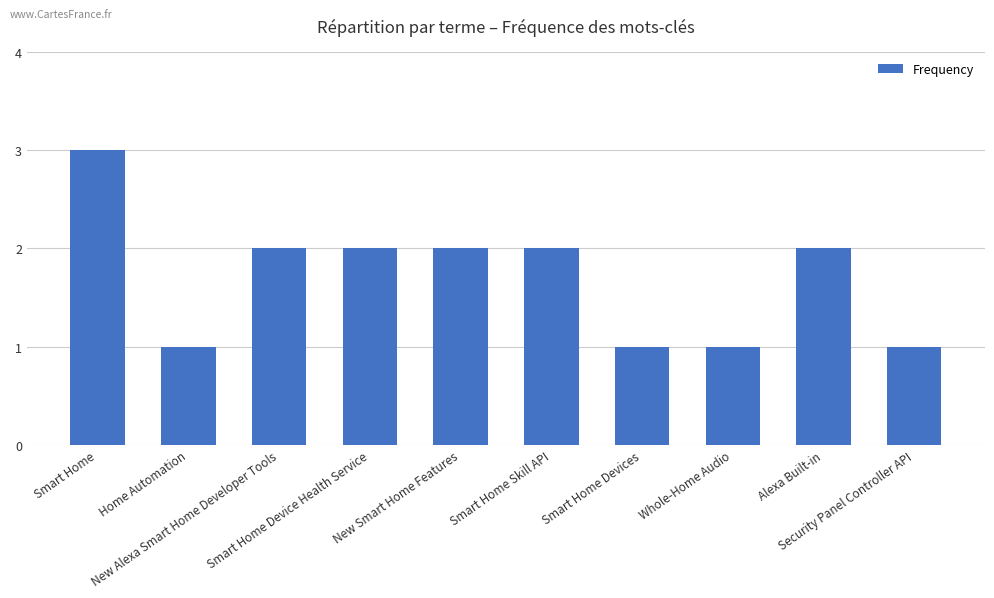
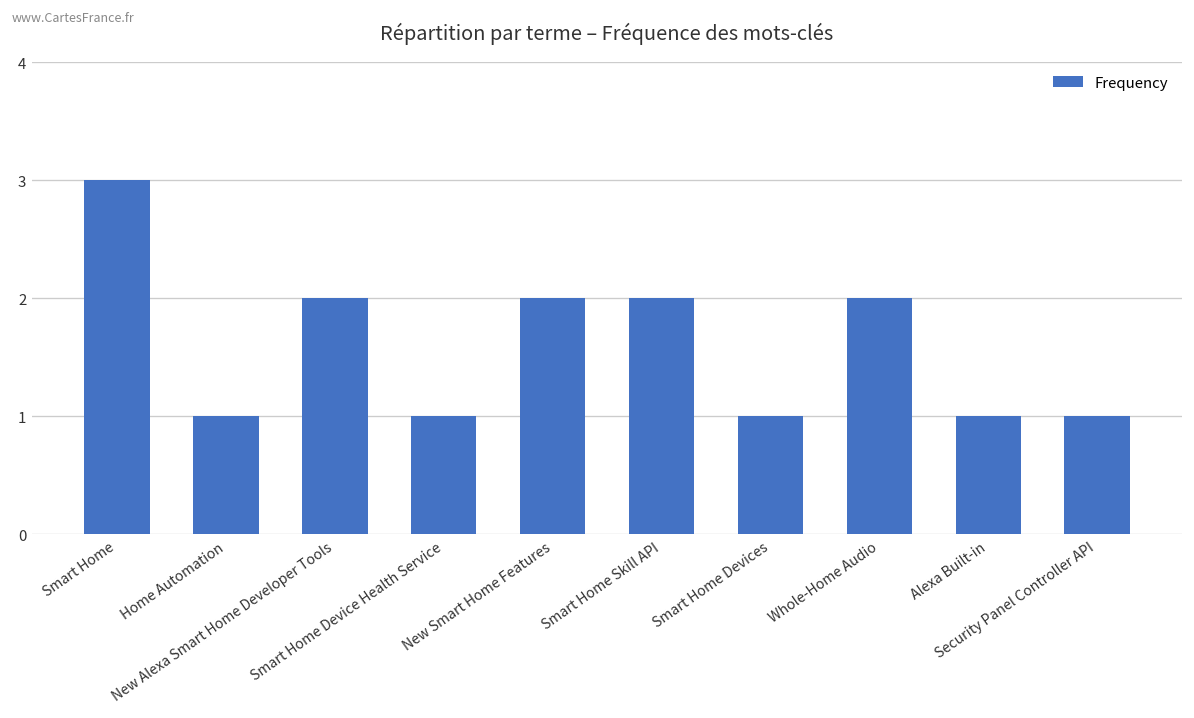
Smart Home Device Health Service: 2 -> 1
Whole-Home Audio: 1 -> 2
Alexa Built-in: 2 -> 1
